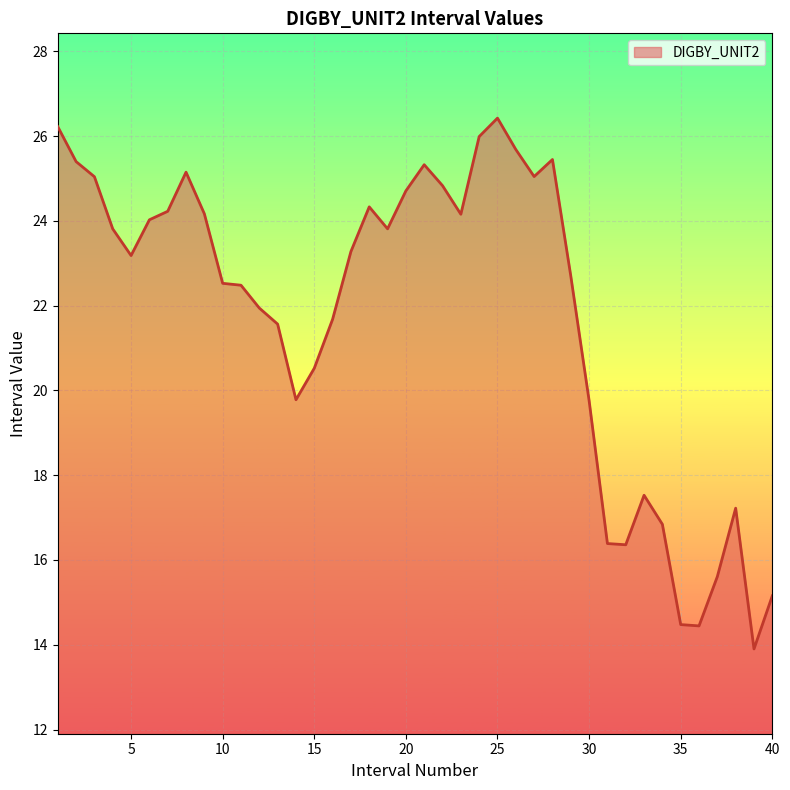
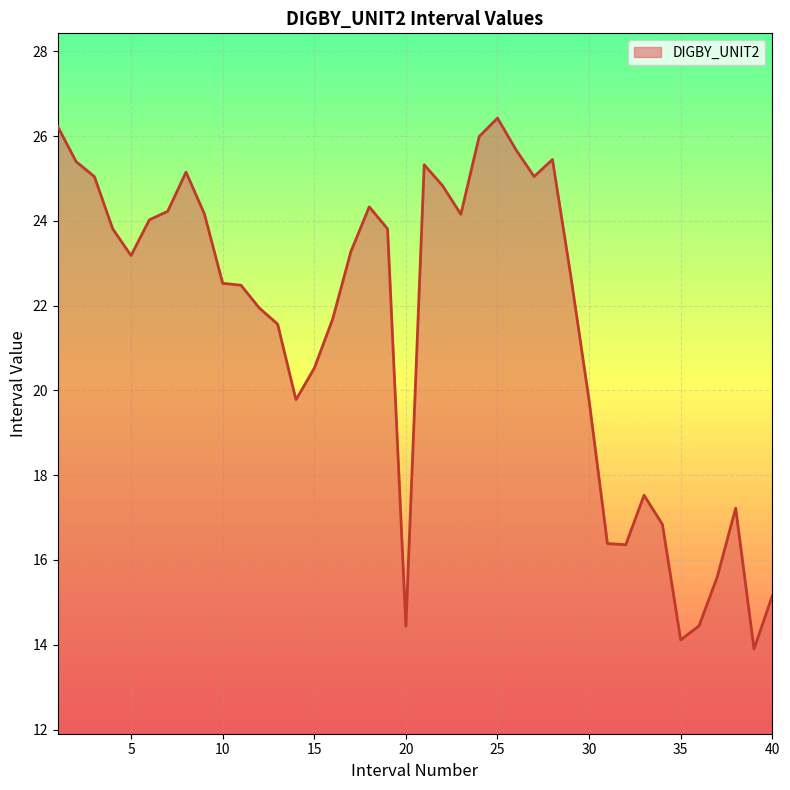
20: 24.7 -> 14.4
35: 14.5 -> 14.1
